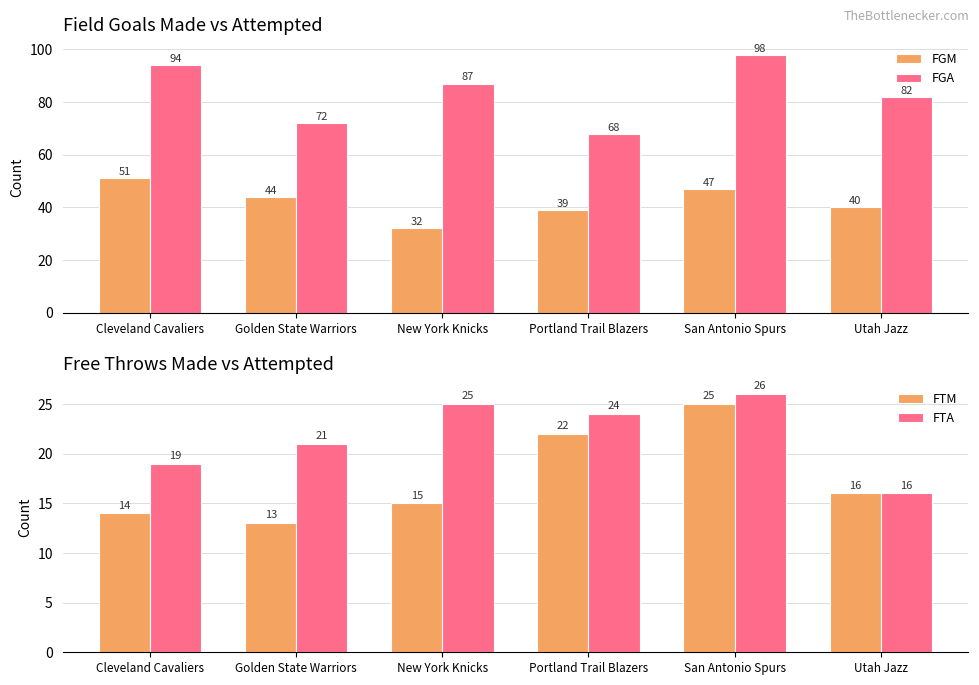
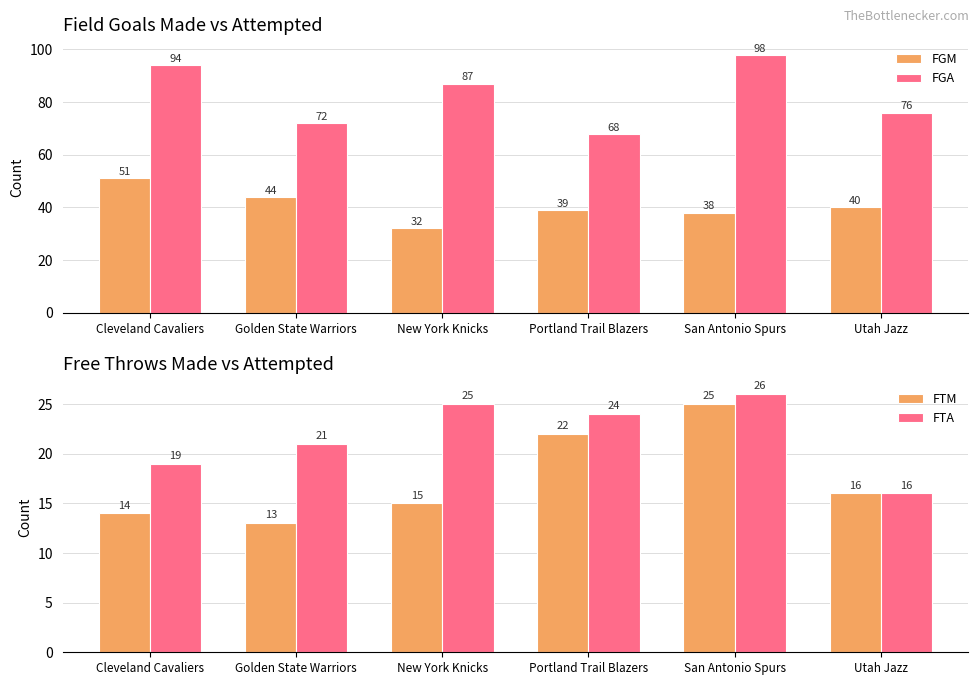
Field Goals Made vs Attempted, FGM, San Antonio Spurs: 47 -> 38
Field Goals Made vs Attempted, FGA, Utah Jazz: 82 -> 76
